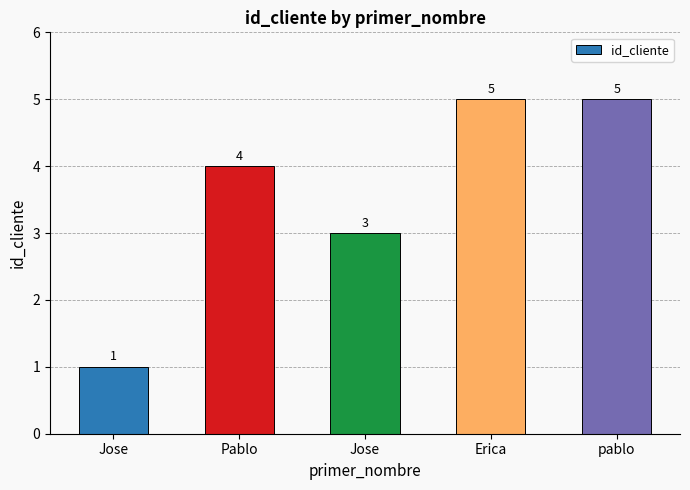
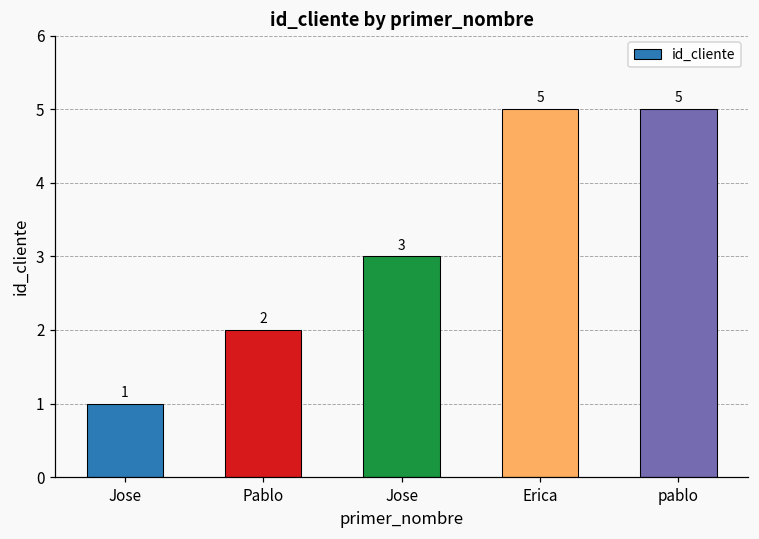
Pablo: 4 -> 2
